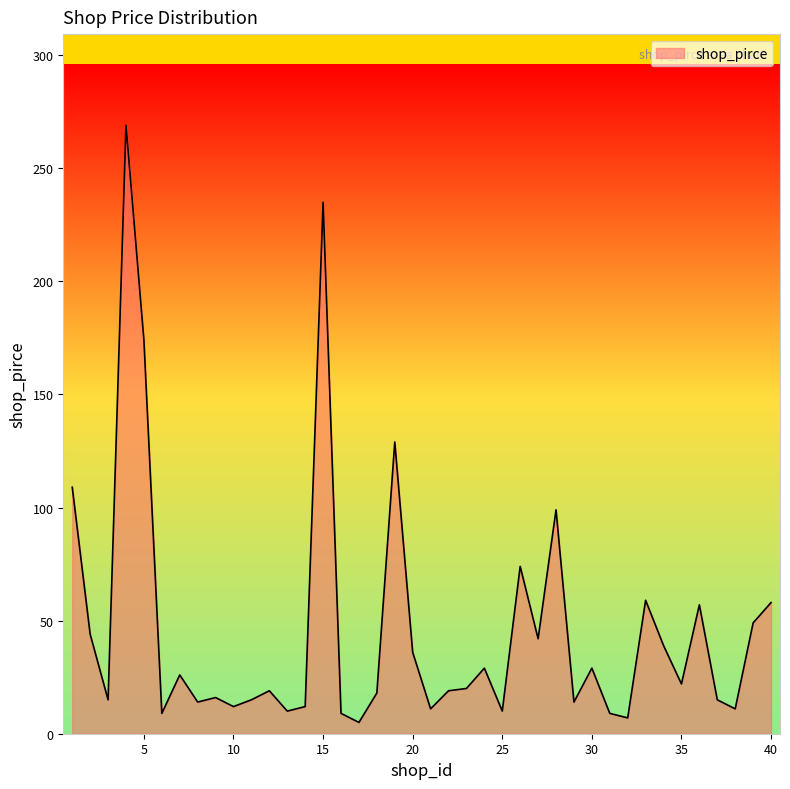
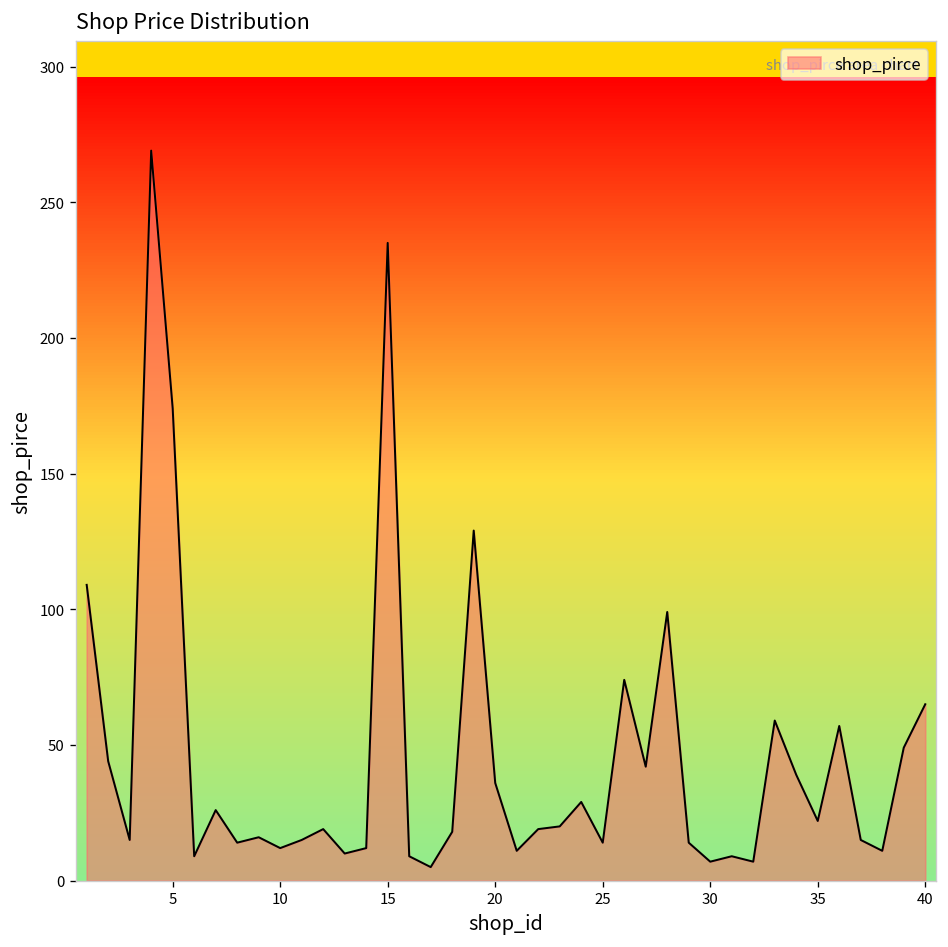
25: 10 -> 14
30: 29 -> 7
40: 58 -> 65
